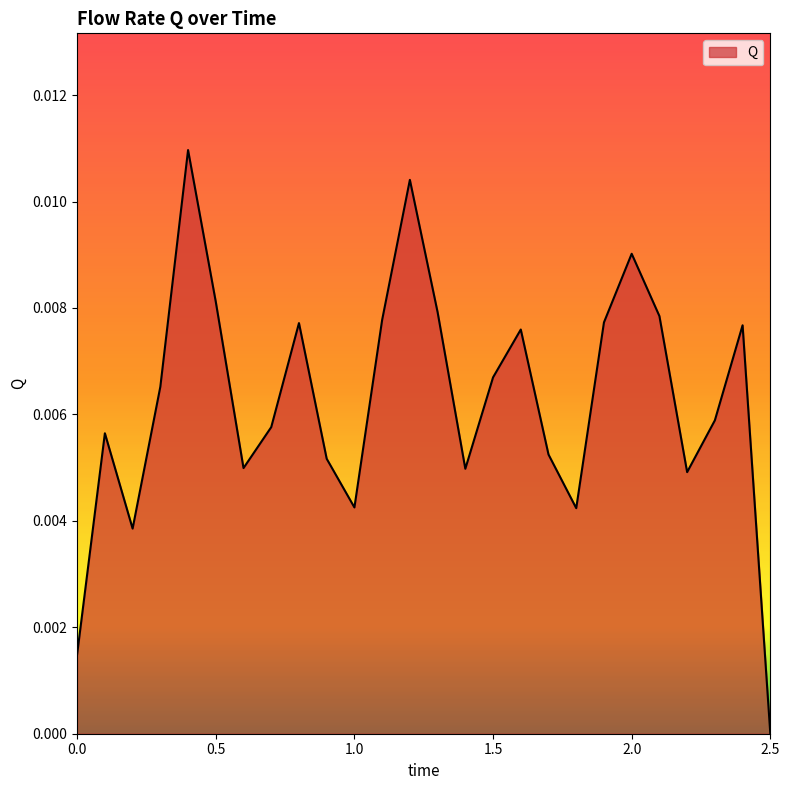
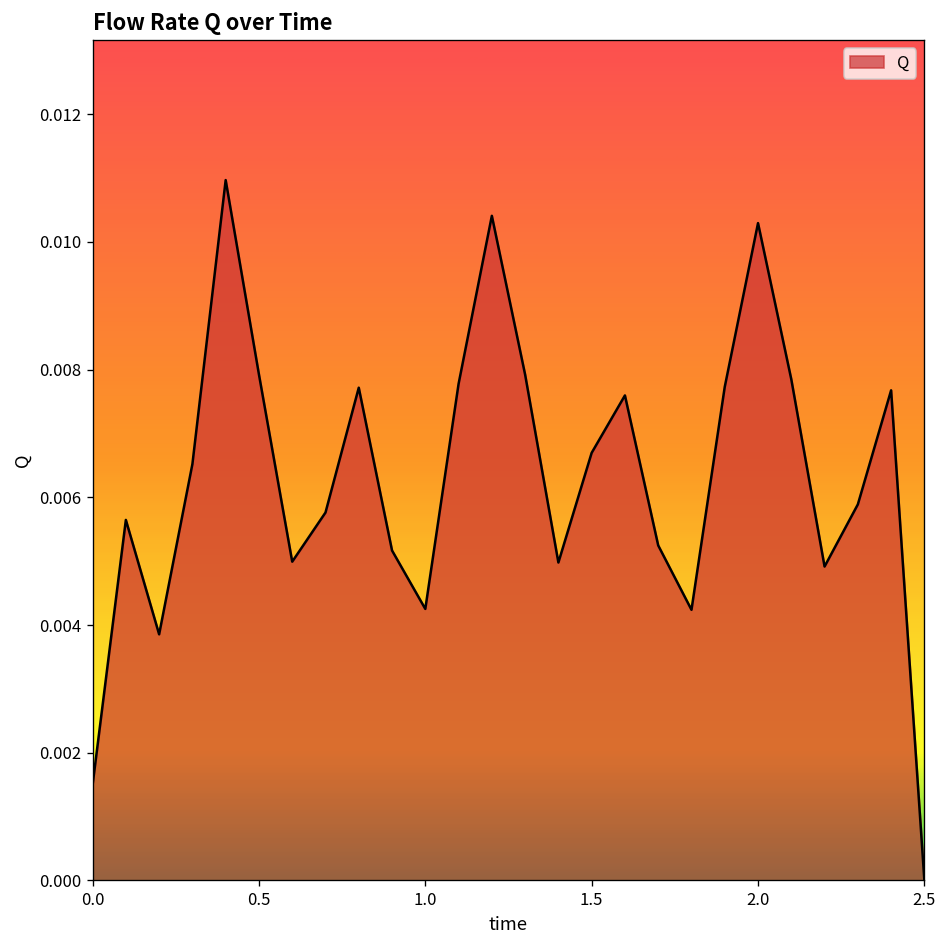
0.5: 0.0081 -> 0.0079
2.0: 0.0090 -> 0.0103
